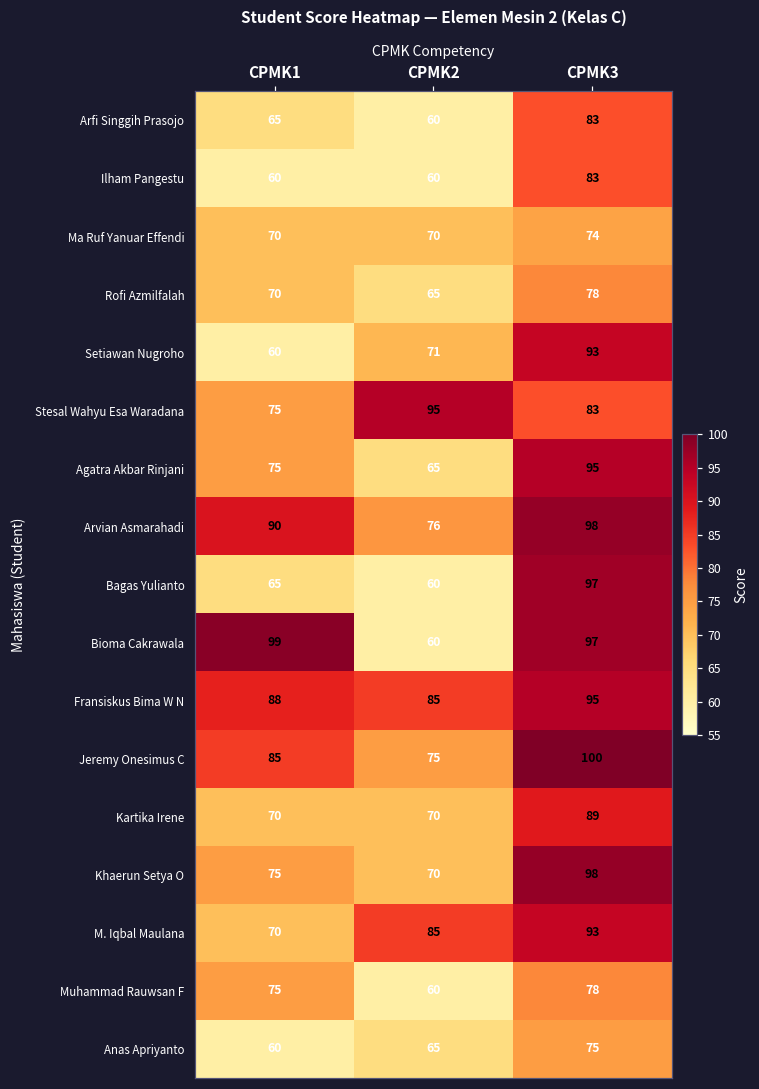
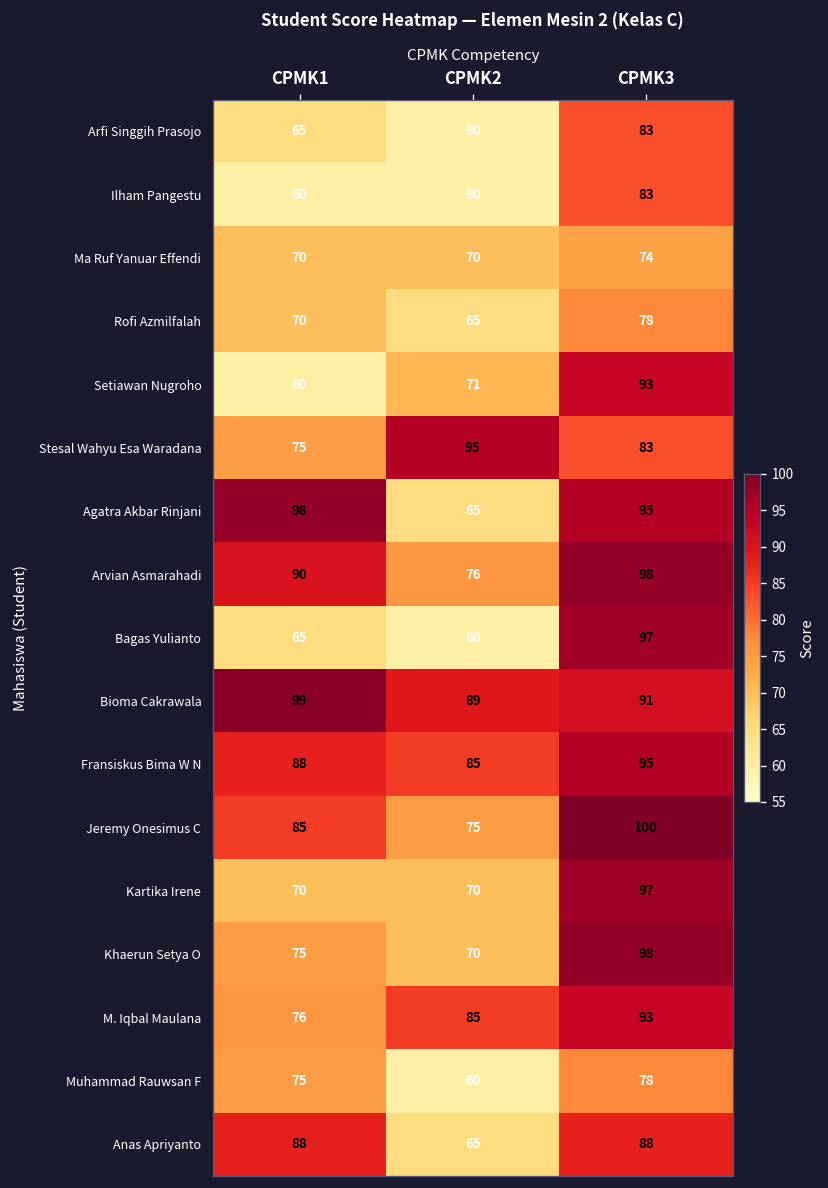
Agatra Akbar Rinjani, CPMK1: 75 -> 98
Bioma Cakrawala, CPMK2: 60 -> 89
Bioma Cakrawala, CPMK3: 97 -> 91
Kartika Irene, CPMK3: 89 -> 97
M. Iqbal Maulana, CPMK1: 70 -> 76
Anas Apriyanto, CPMK1: 60 -> 88
Anas Apriyanto, CPMK3: 75 -> 88
